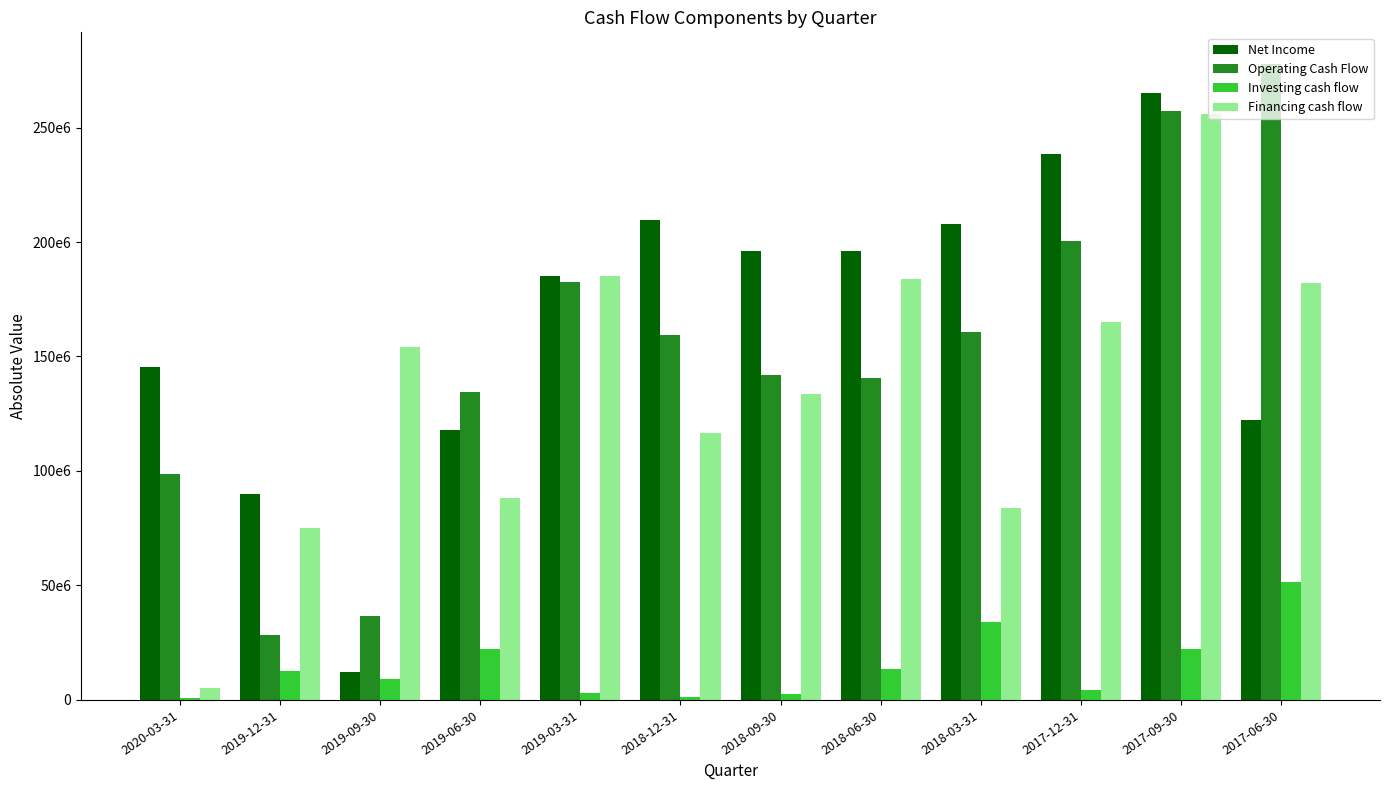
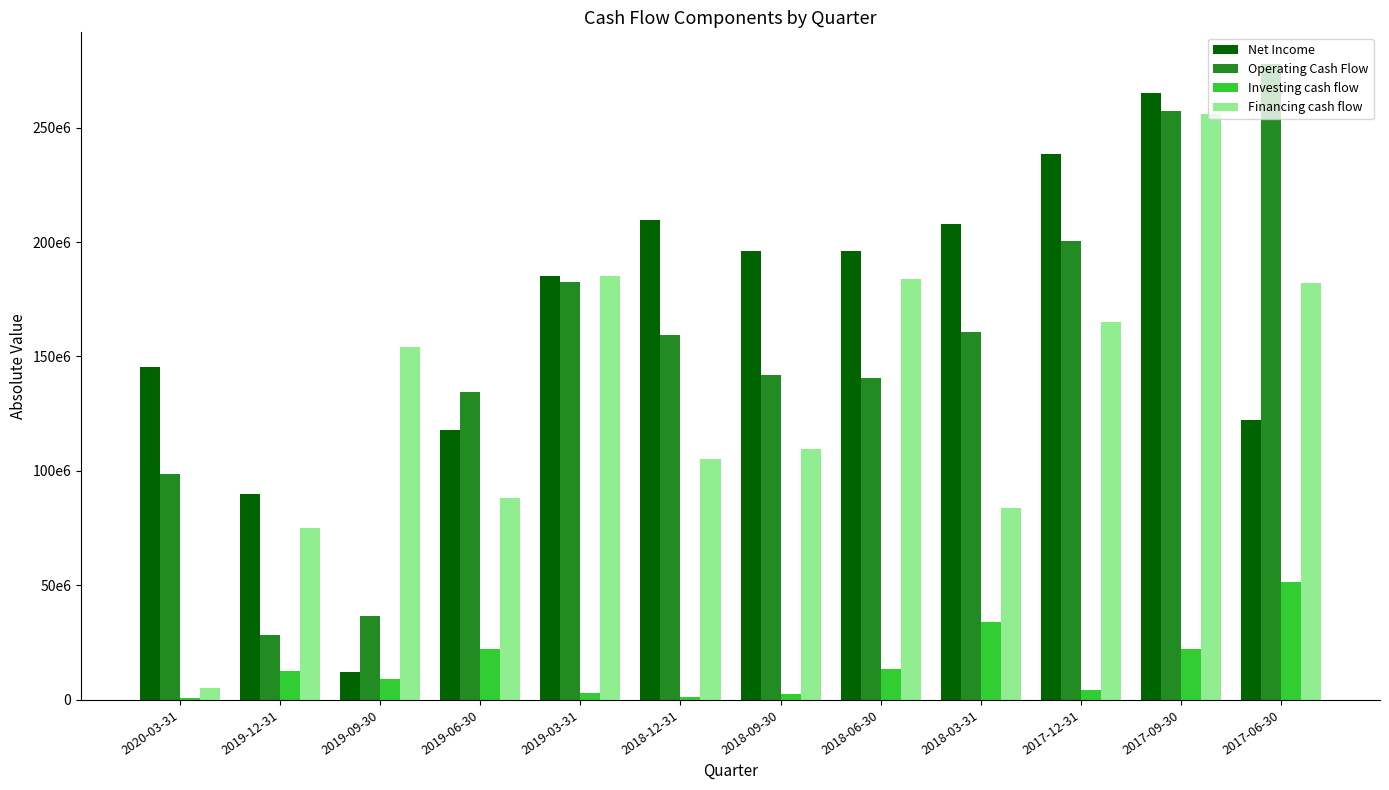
Financing cash flow, 2018-12-31: 116000000 -> 105000000
Financing cash flow, 2018-09-30: 134000000 -> 110000000
